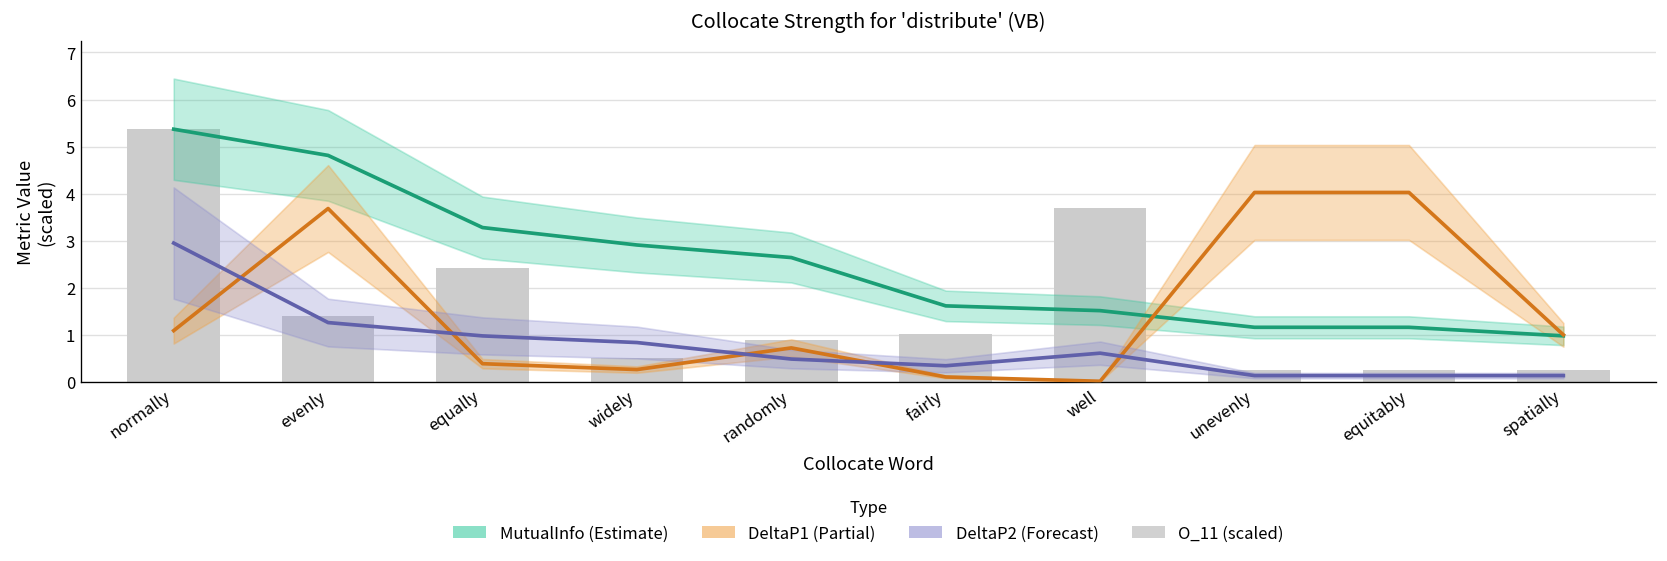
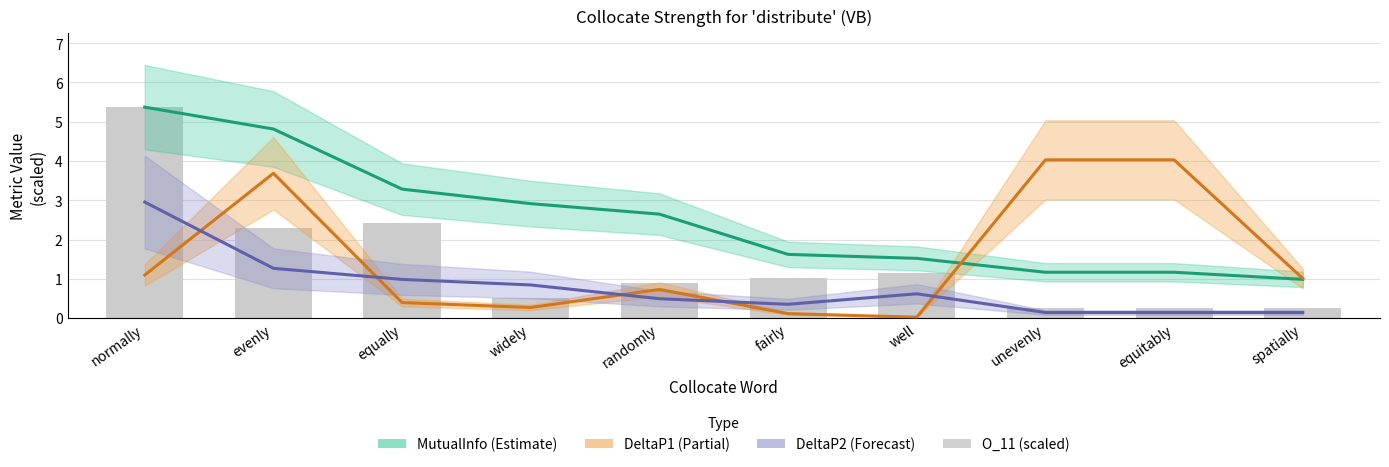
O_11 (scaled), evenly: 1.4 -> 2.3
O_11 (scaled), well: 3.7 -> 1.2
